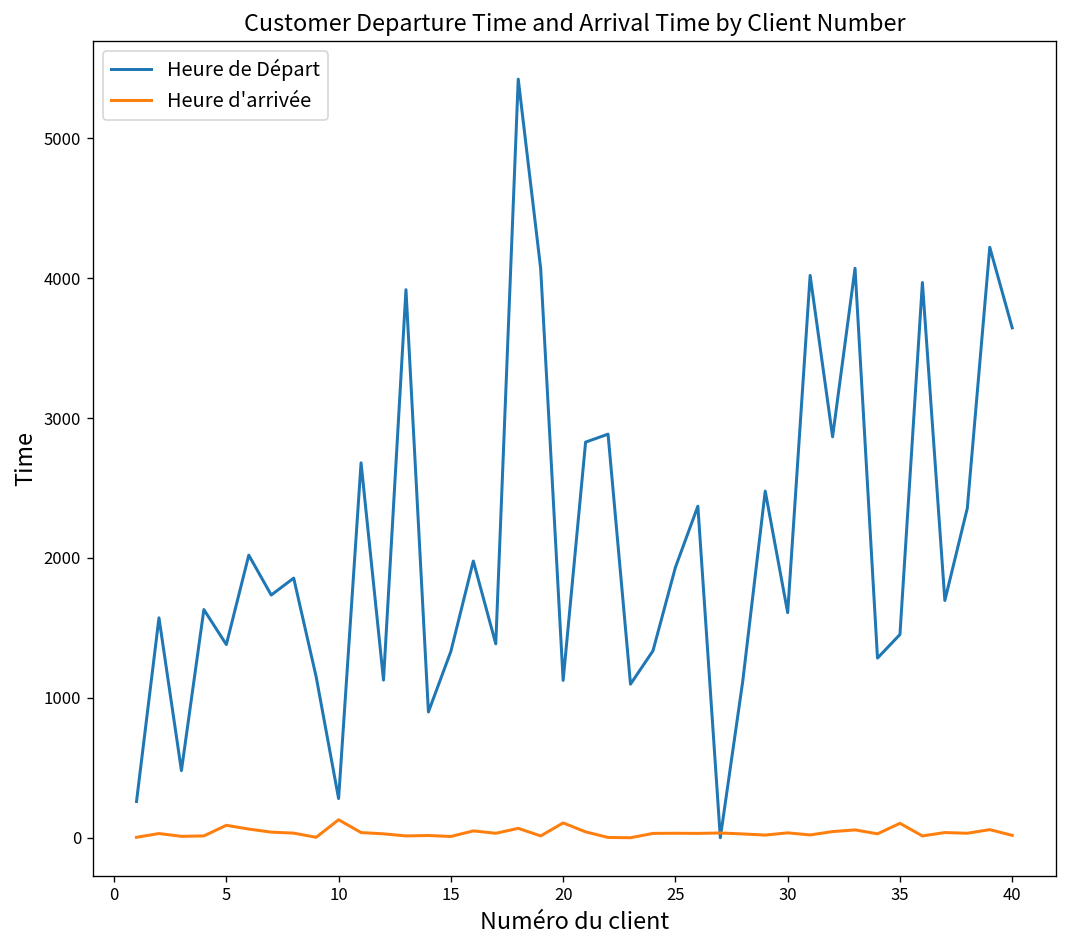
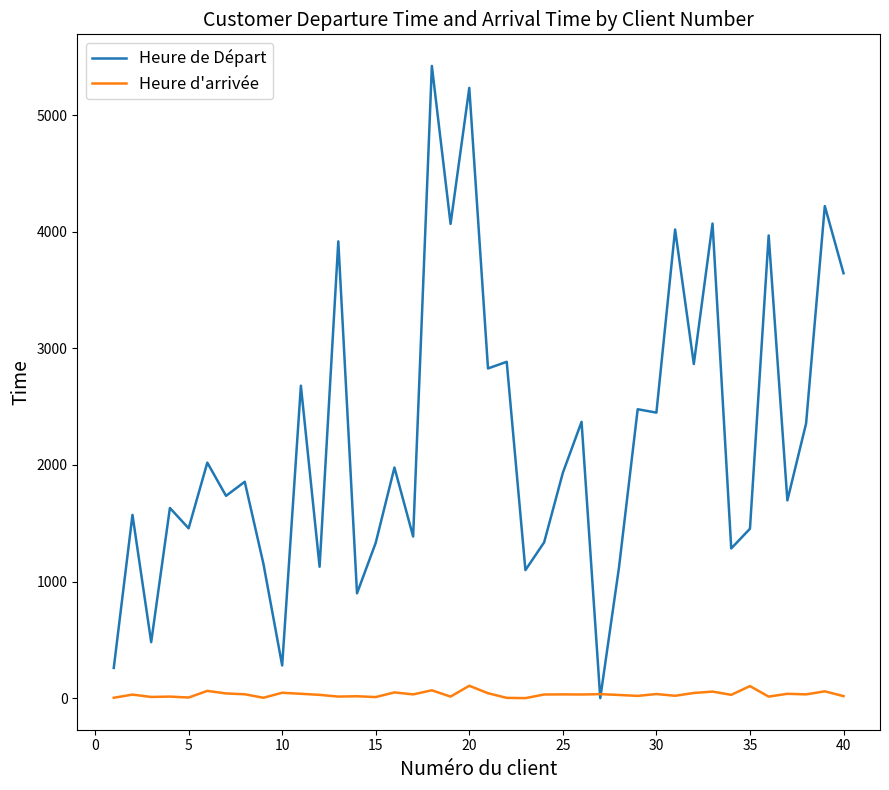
Heure de Départ, 5: 1380 -> 1460
Heure d'arrivée, 5: 90 -> 10
Heure d'arrivée, 10: 130 -> 50
Heure de Départ, 20: 1130 -> 5230
Heure de Départ, 30: 1610 -> 2450
